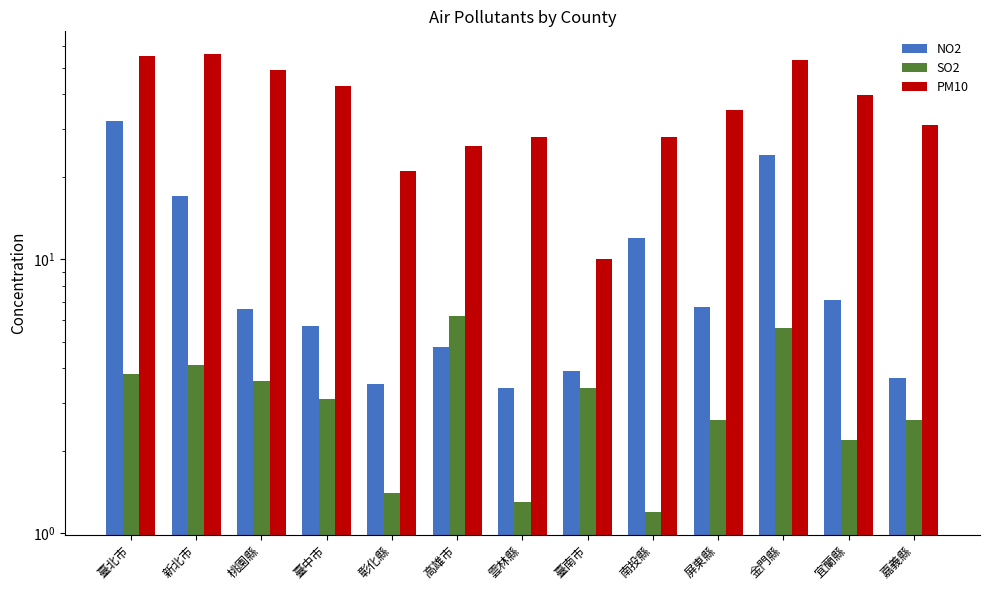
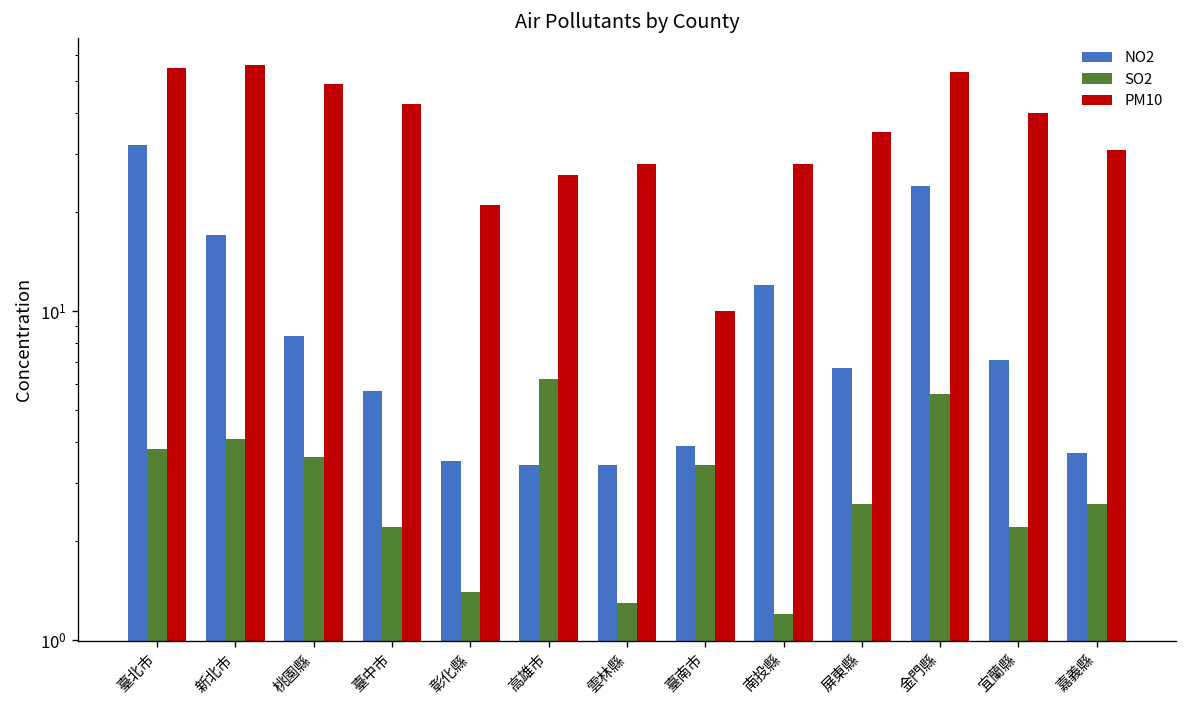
NO2, 桃園縣: 6.6 -> 8.4
SO2, 臺中市: 3.1 -> 2.2
NO2, 高雄市: 4.8 -> 3.4
